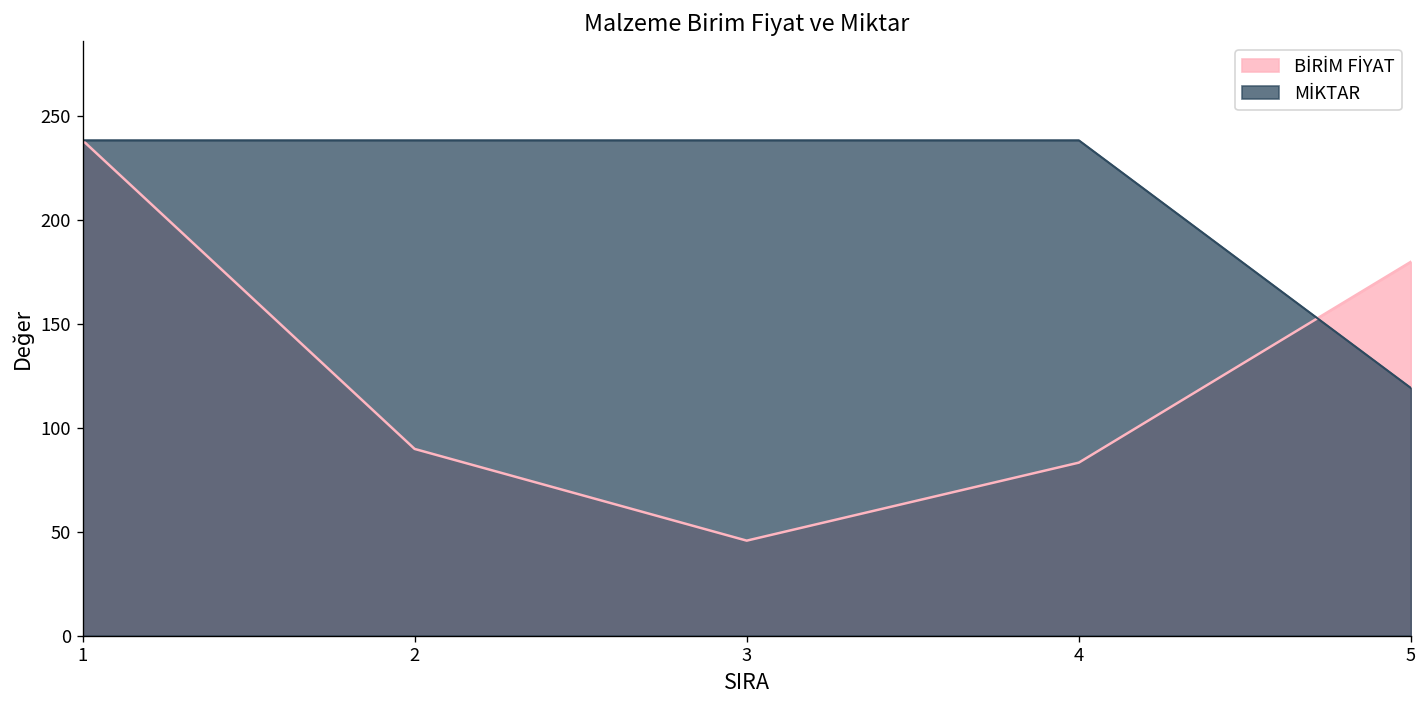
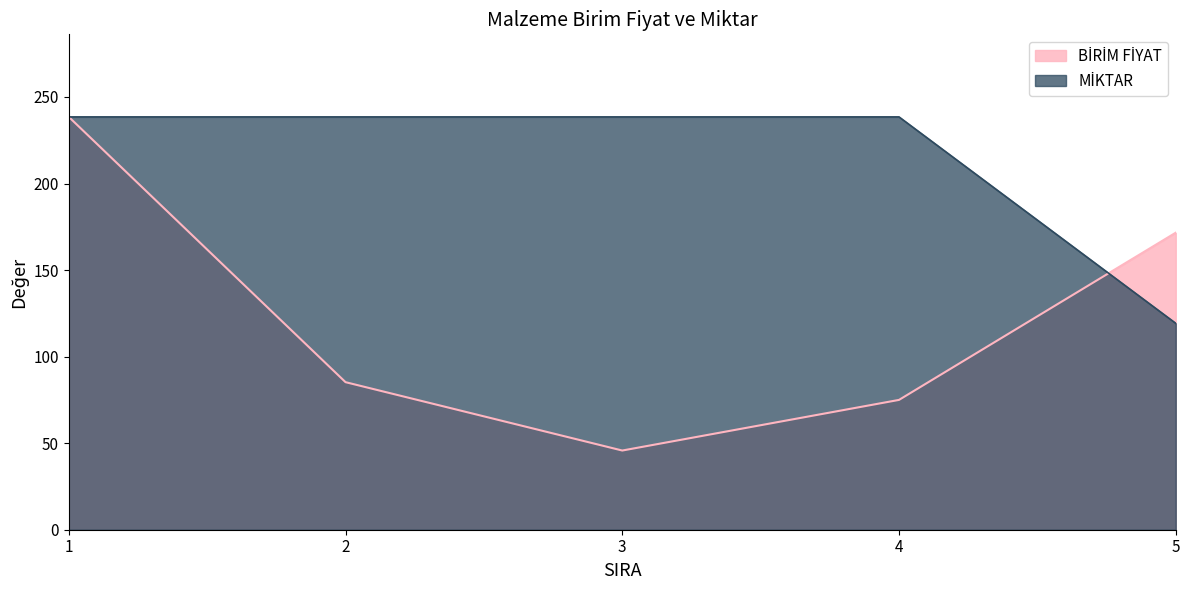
BİRİM FİYAT, 2: 90 -> 85
BİRİM FİYAT, 4: 83 -> 75
BİRİM FİYAT, 5: 180 -> 172
